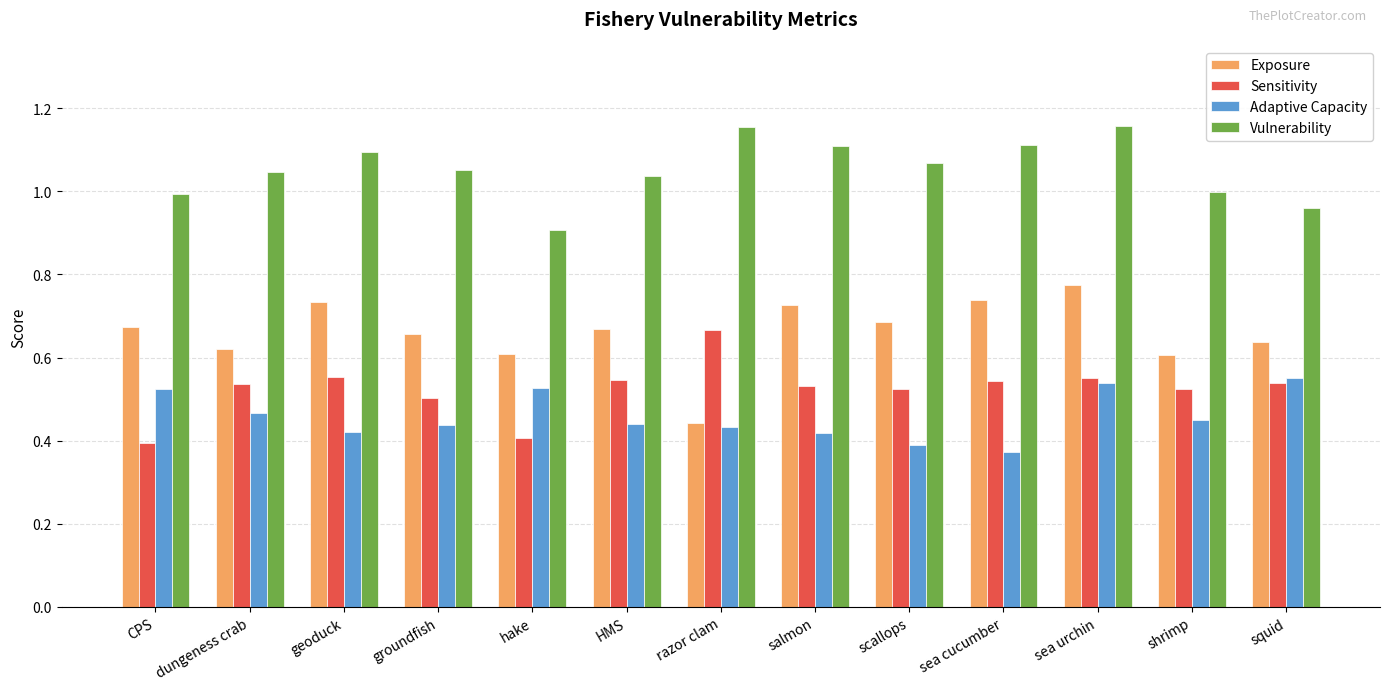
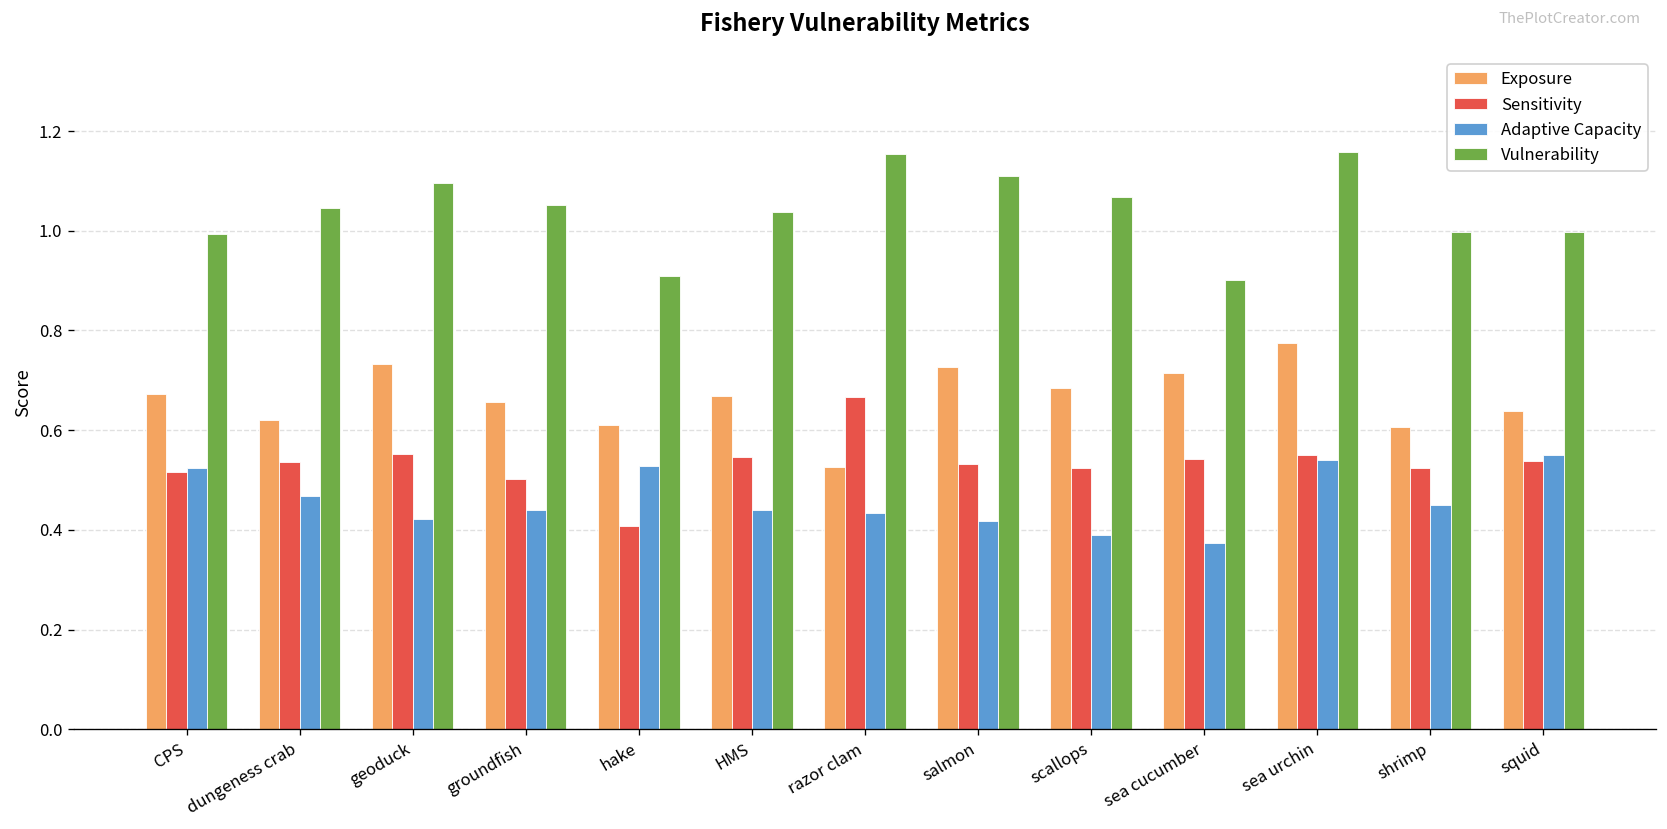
Sensitivity, CPS: 0.39 -> 0.52
Exposure, razor clam: 0.44 -> 0.53
Exposure, sea cucumber: 0.74 -> 0.71
Vulnerability, sea cucumber: 1.11 -> 0.90
Vulnerability, squid: 0.96 -> 1.00
